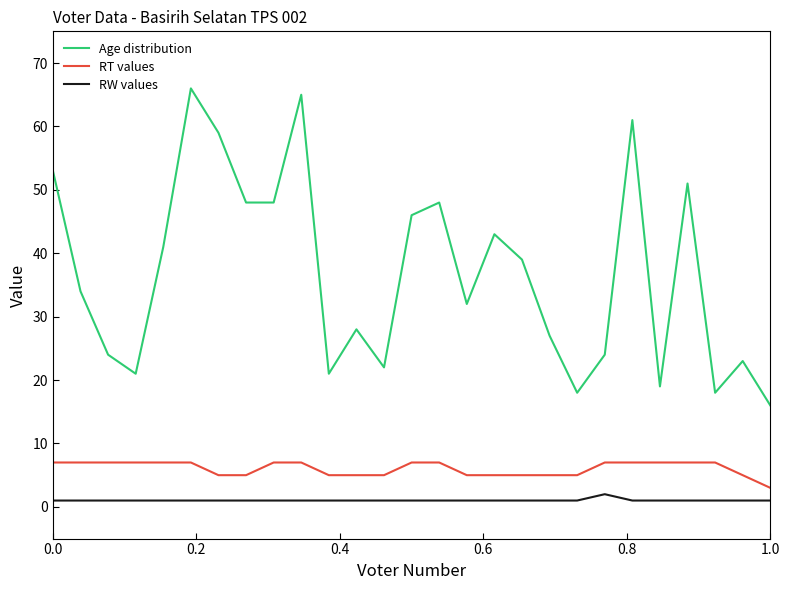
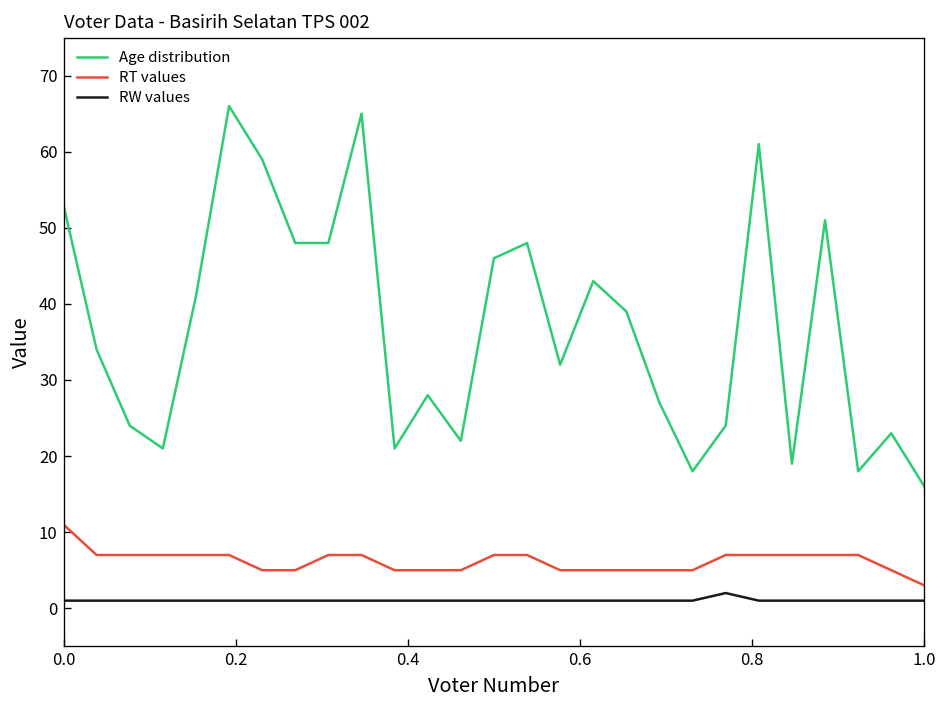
RT values, 0.0: 7 -> 11
